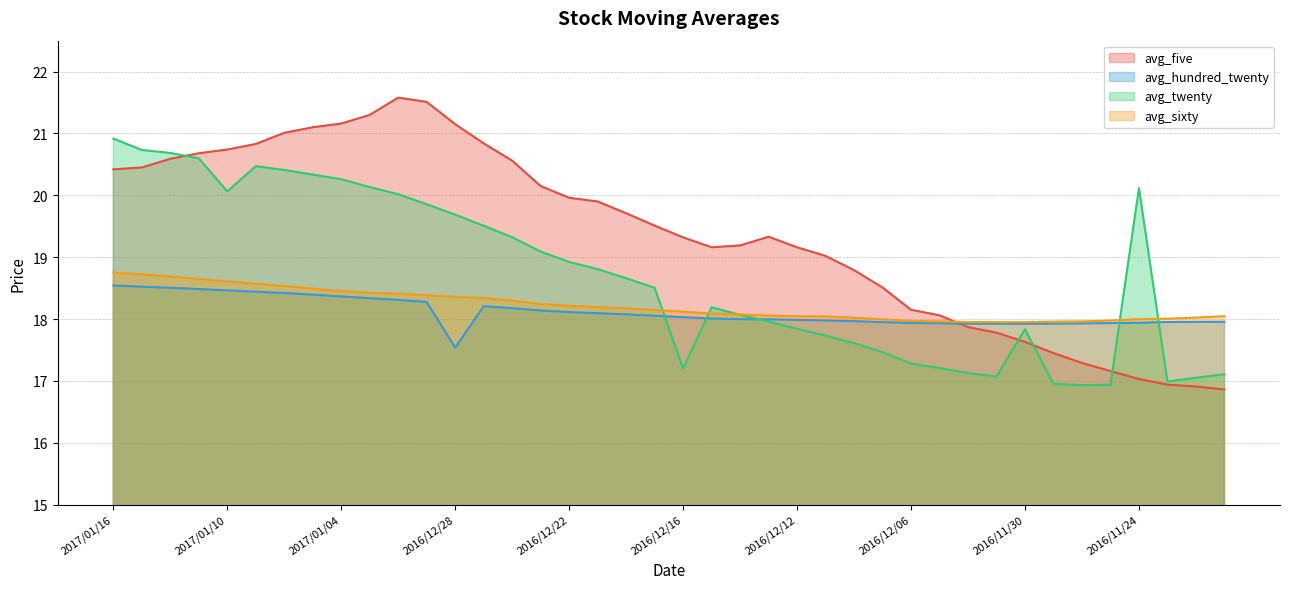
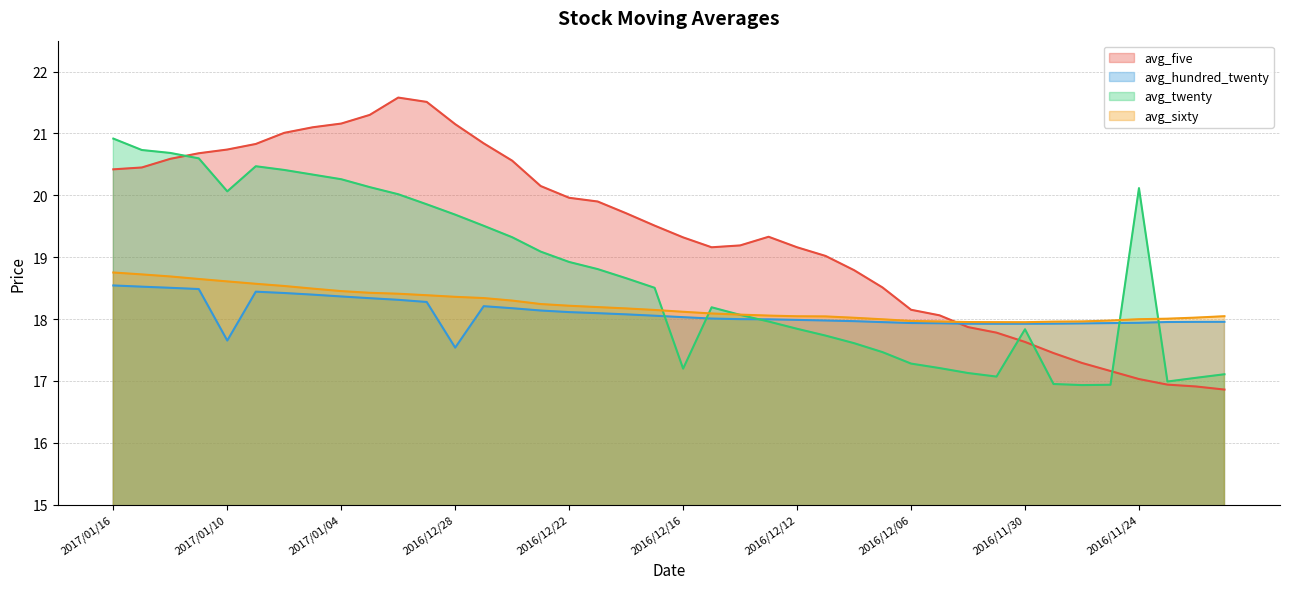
avg_hundred_twenty, 2017/01/10: 18.5 -> 17.7
